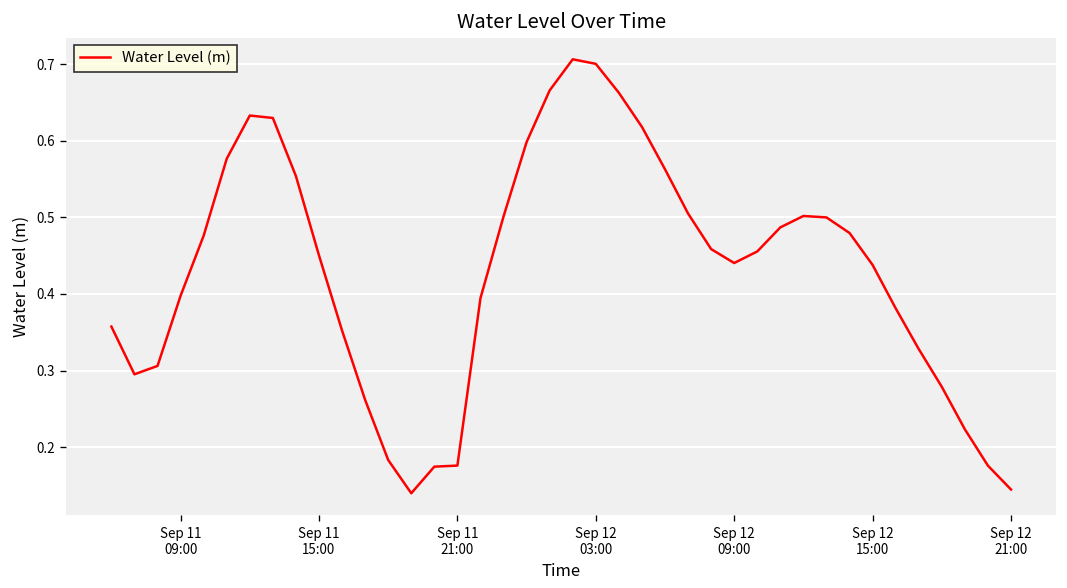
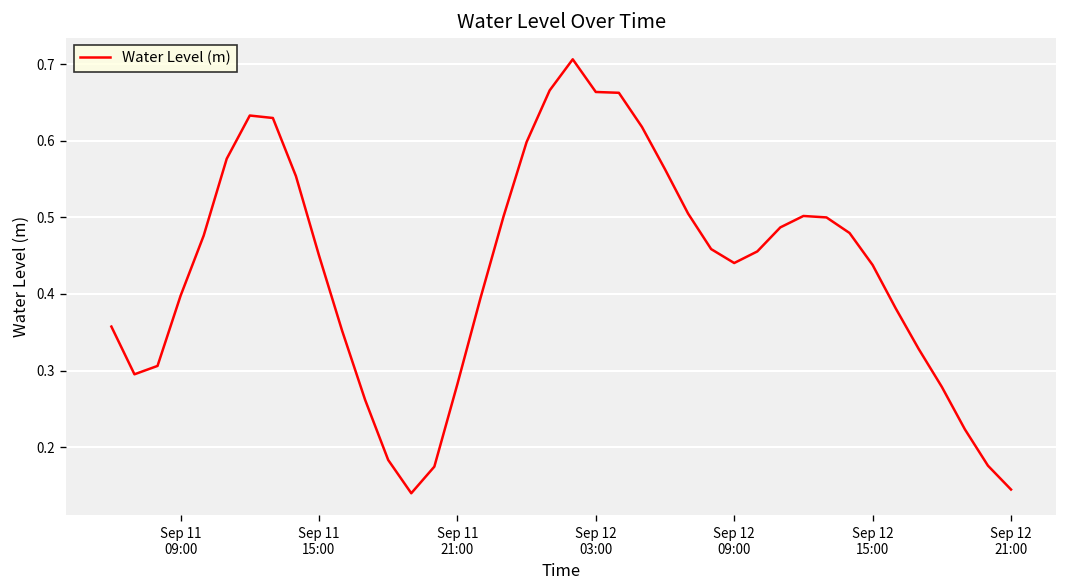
Sep 11 21:00: 0.18 -> 0.28
Sep 12 03:00: 0.70 -> 0.66
